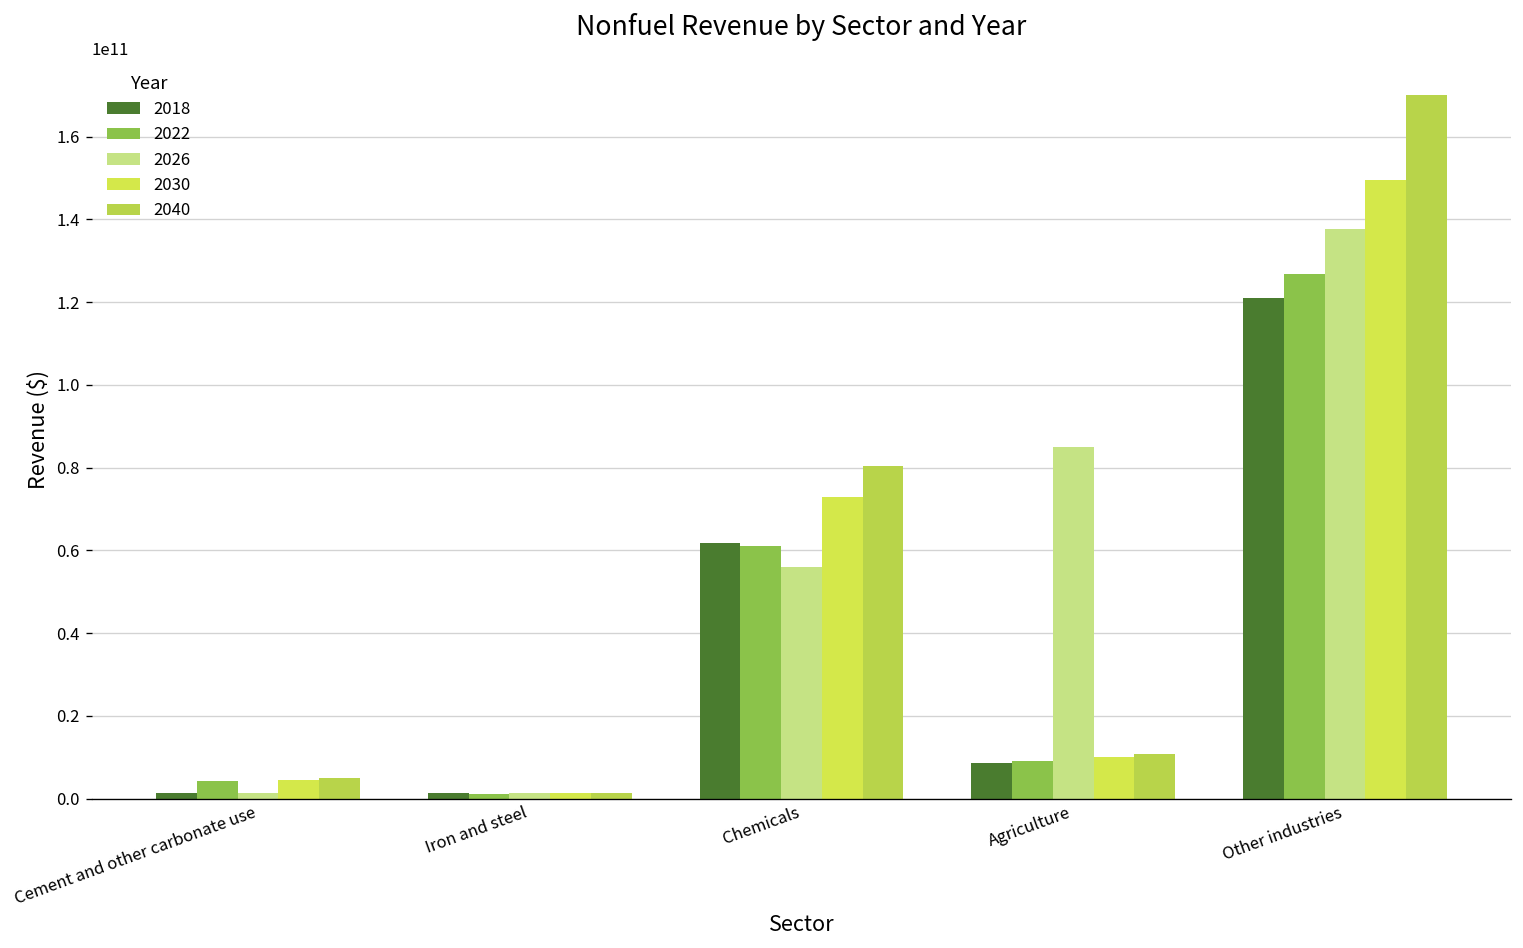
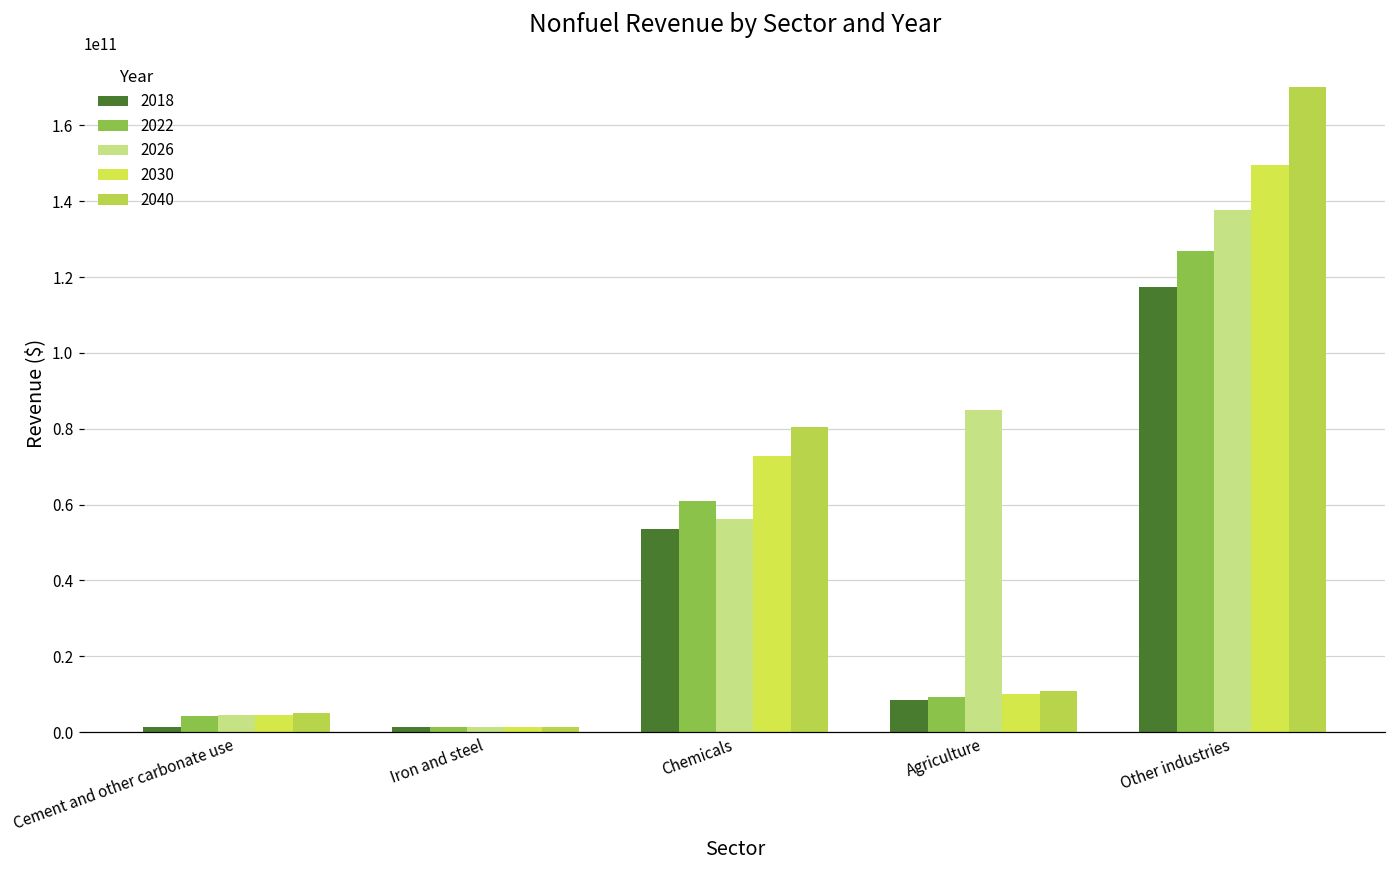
2026, Cement and other carbonate use: 1000000000 -> 4000000000
2018, Chemicals: 62000000000 -> 54000000000
2018, Other industries: 121000000000 -> 117000000000
